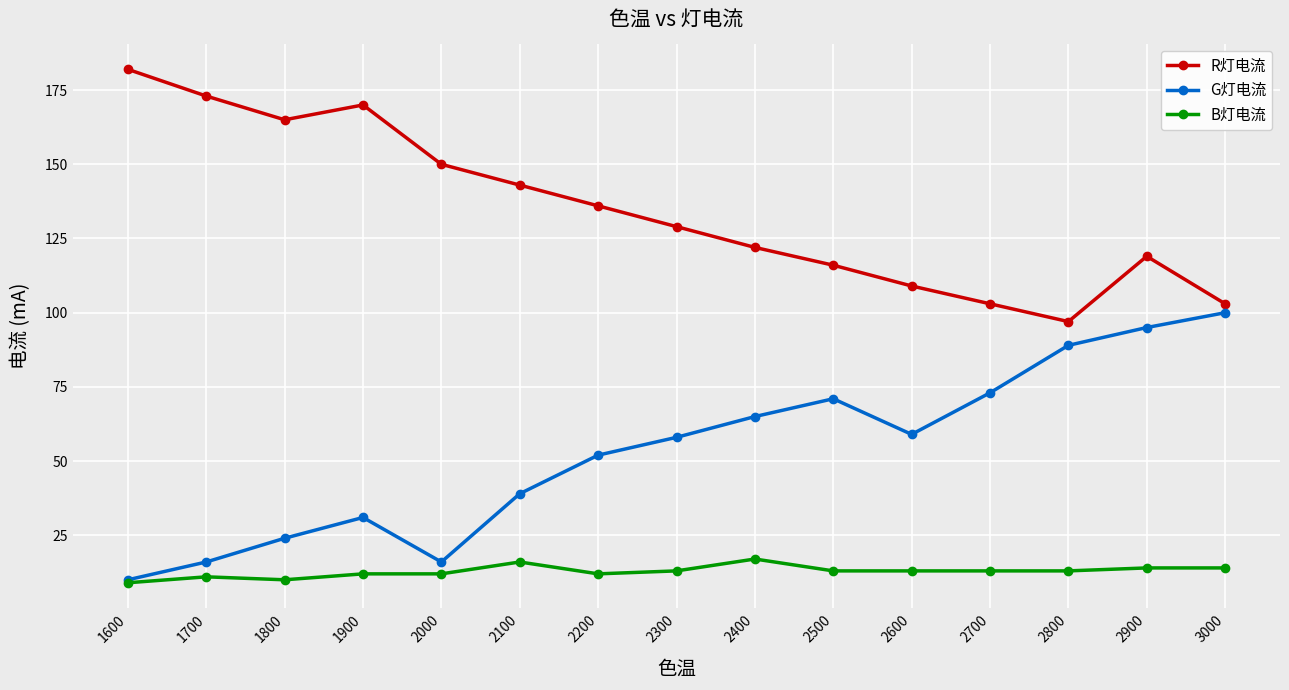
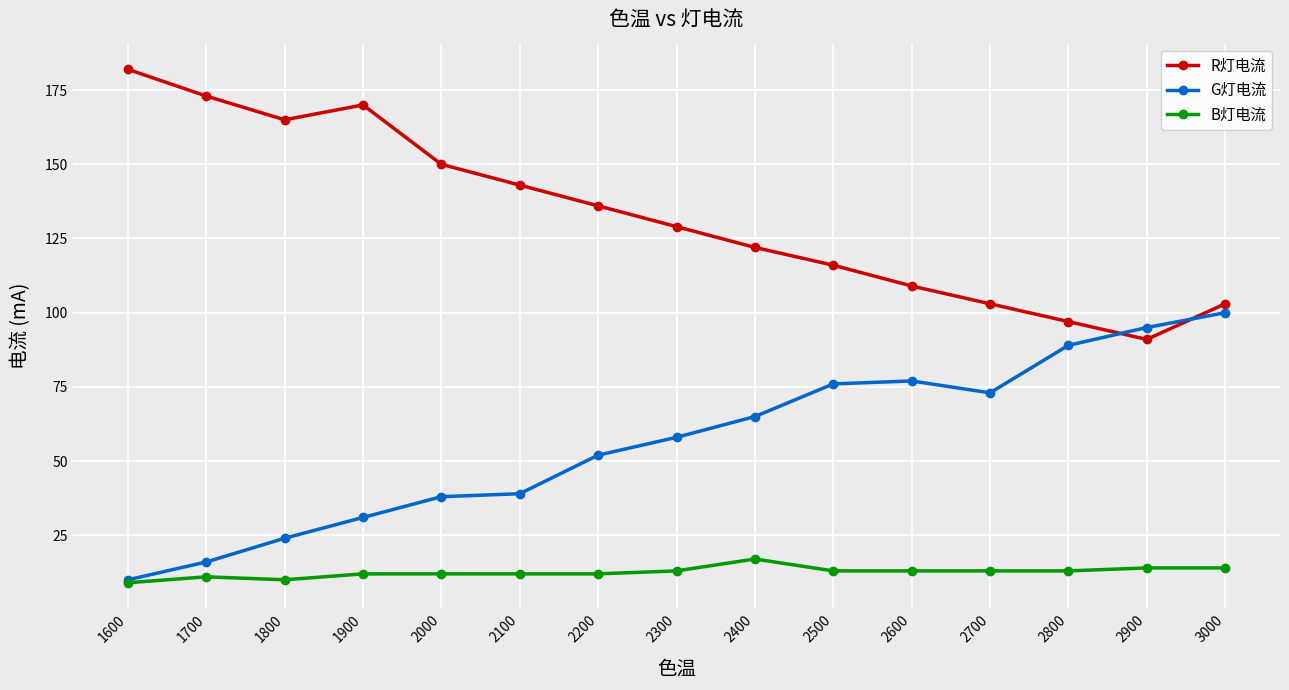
G灯电流, 2000: 16 -> 38
B灯电流, 2100: 16 -> 12
G灯电流, 2500: 71 -> 76
G灯电流, 2600: 59 -> 77
R灯电流, 2900: 119 -> 91
